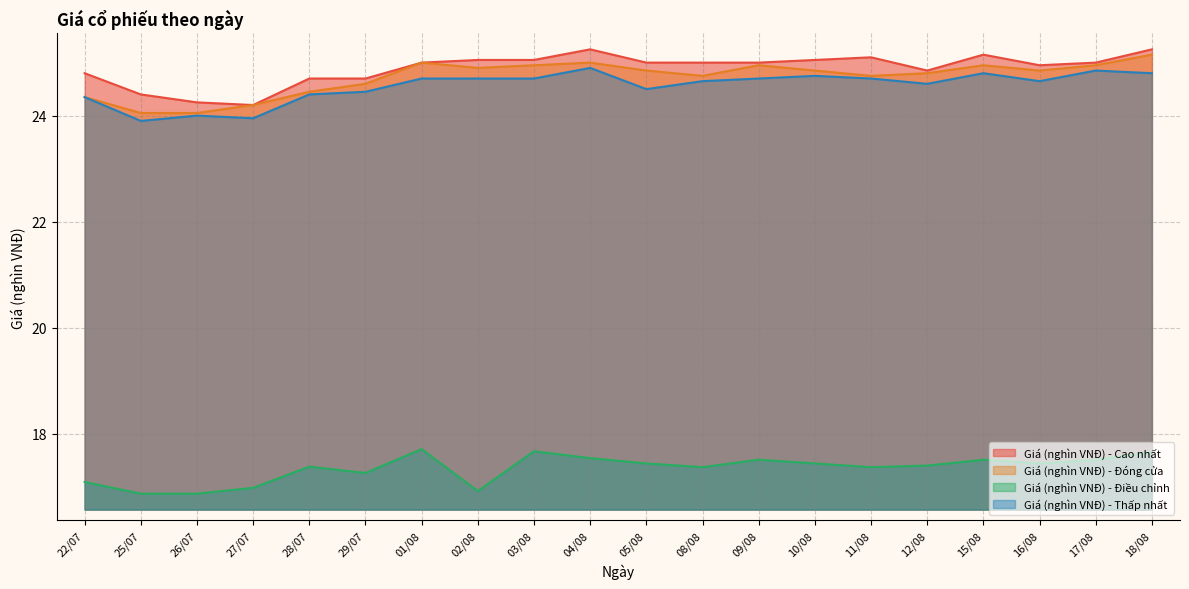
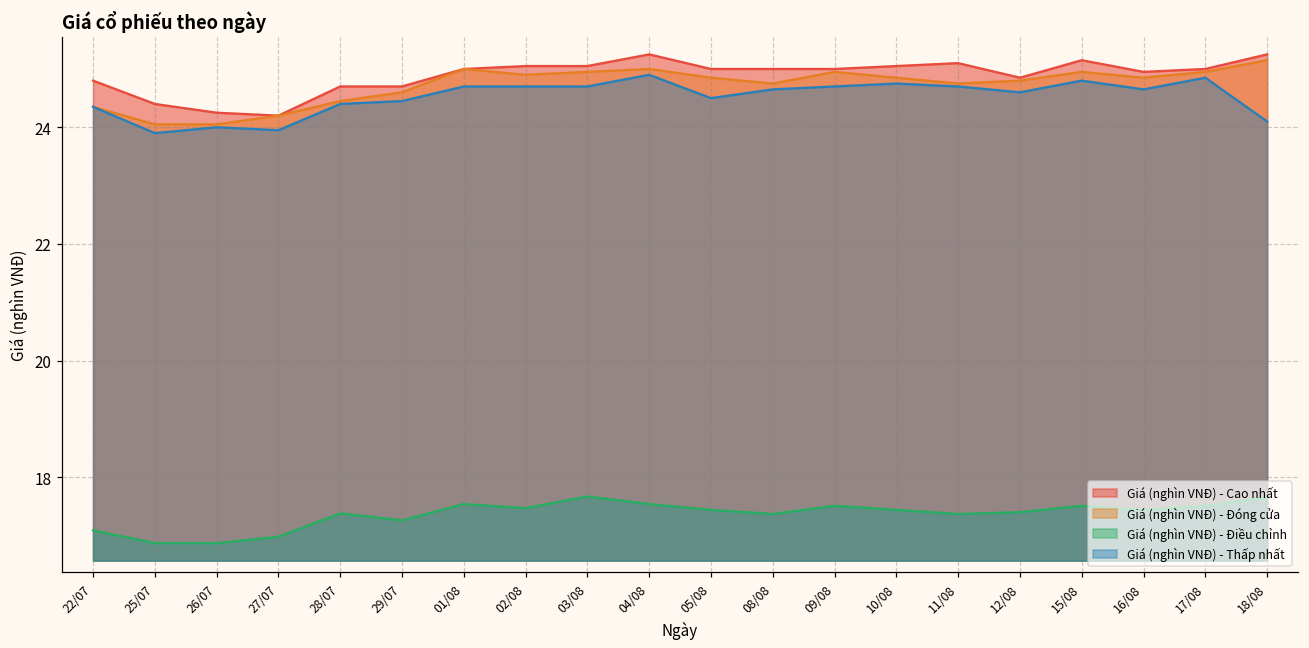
Giá (nghìn VNĐ) - Điều chỉnh, 01/08: 17.7 -> 17.5
Giá (nghìn VNĐ) - Điều chỉnh, 02/08: 16.9 -> 17.5
Giá (nghìn VNĐ) - Thấp nhất, 18/08: 24.8 -> 24.1
